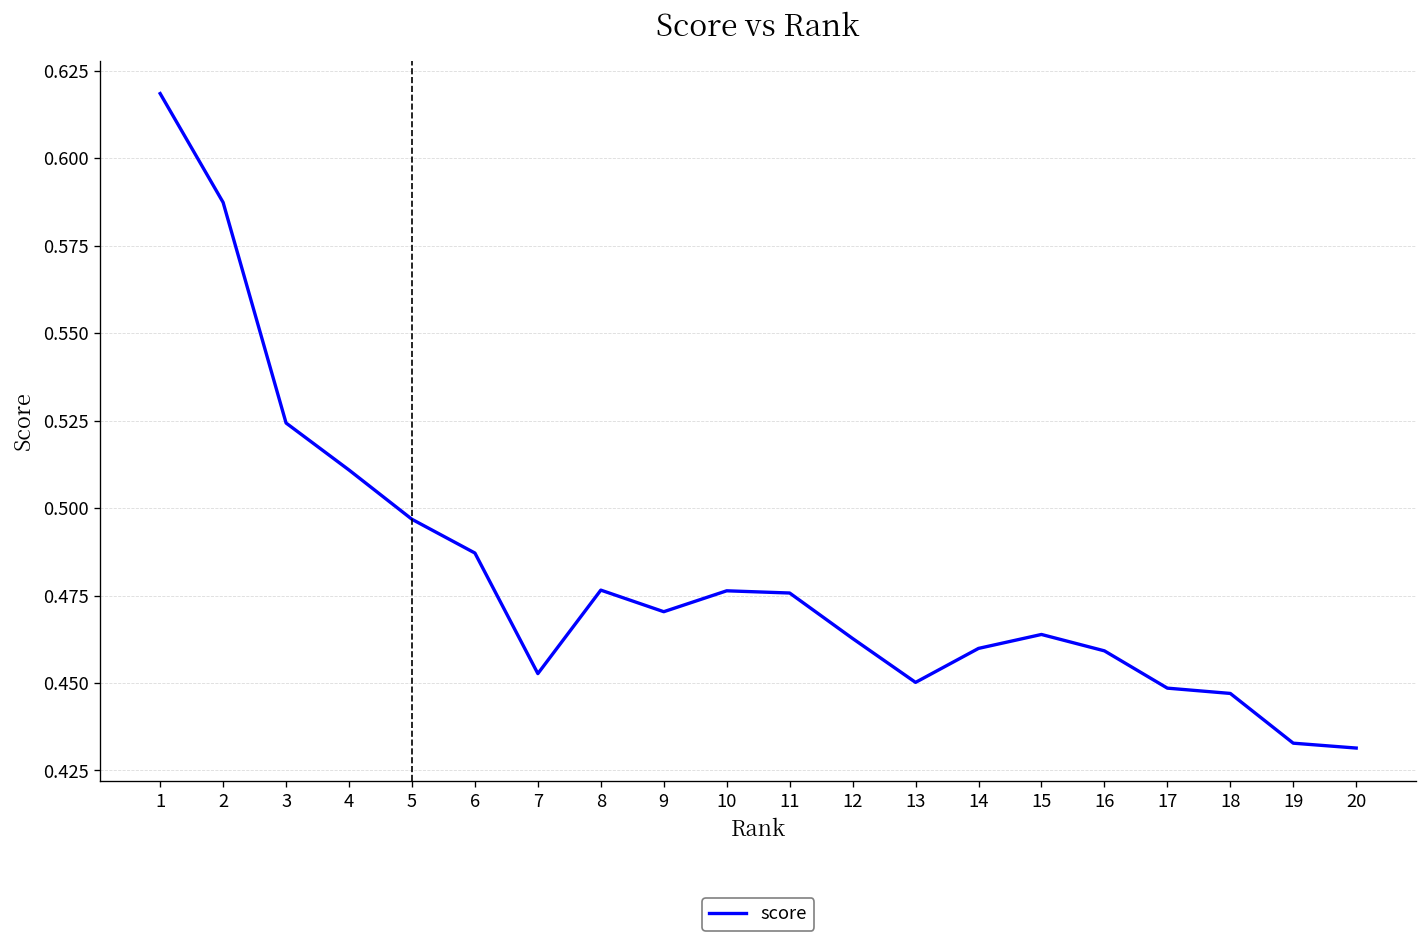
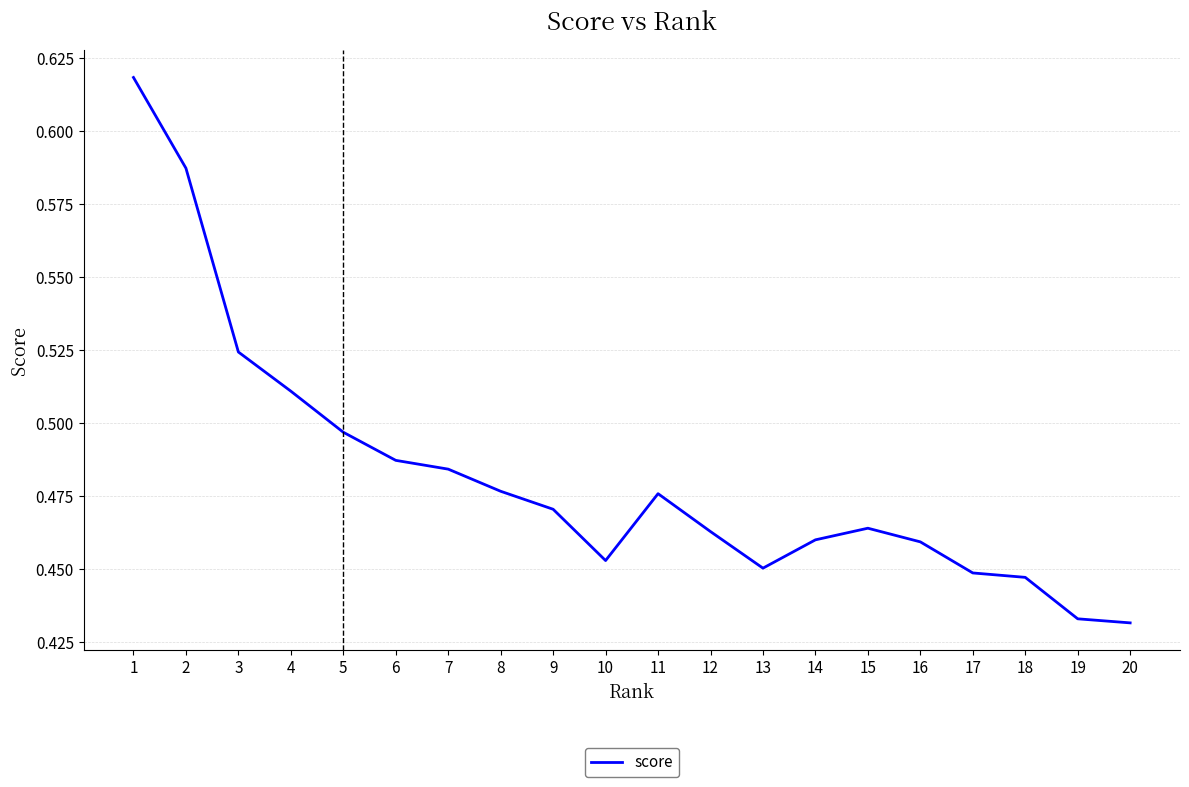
7: 0.453 -> 0.484
10: 0.476 -> 0.453
